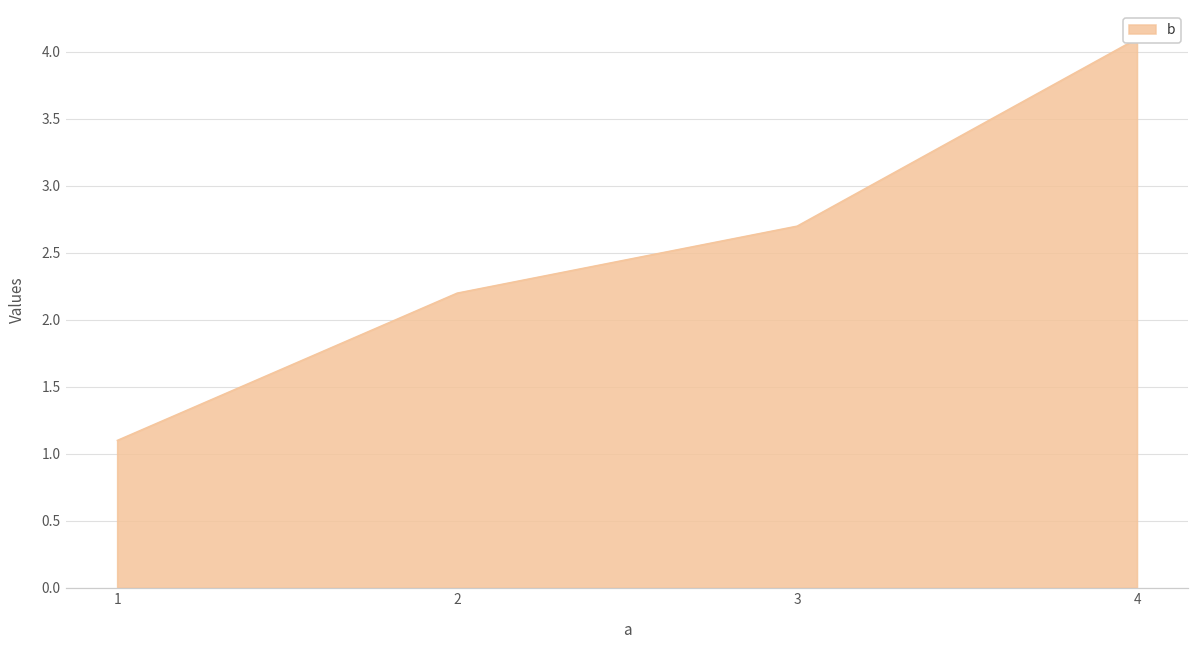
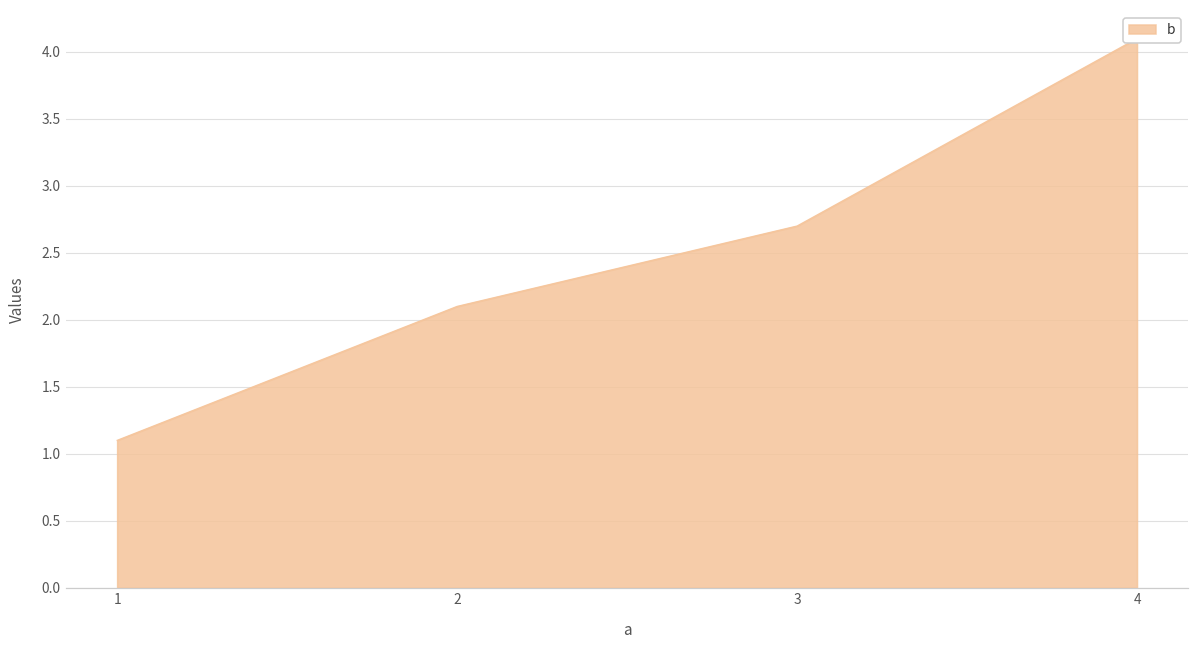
2: 2.2 -> 2.1
